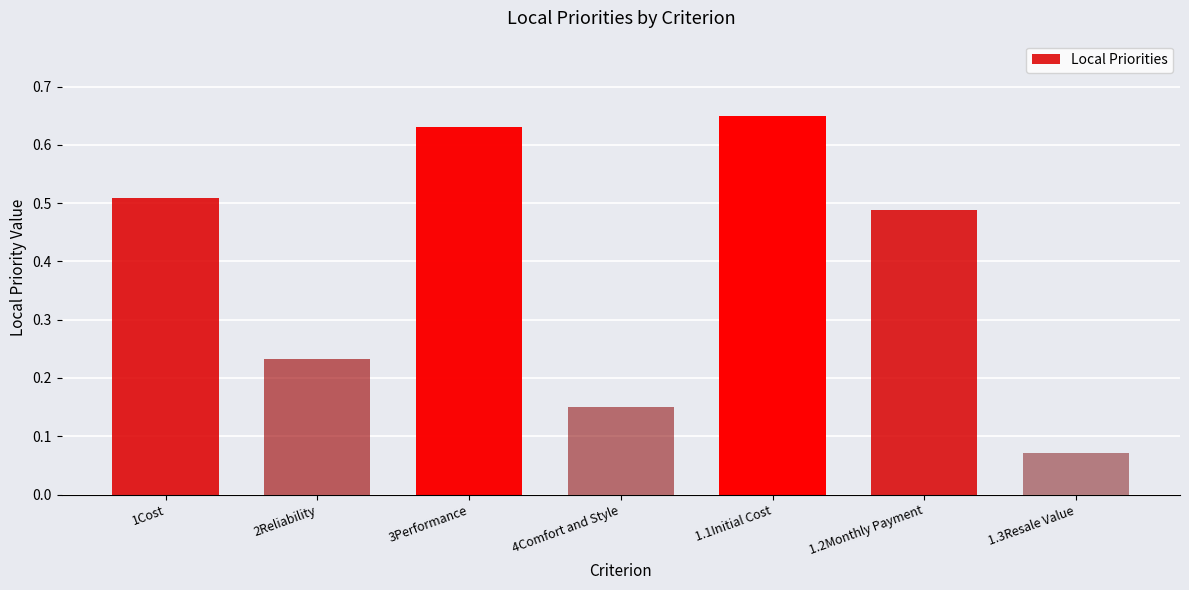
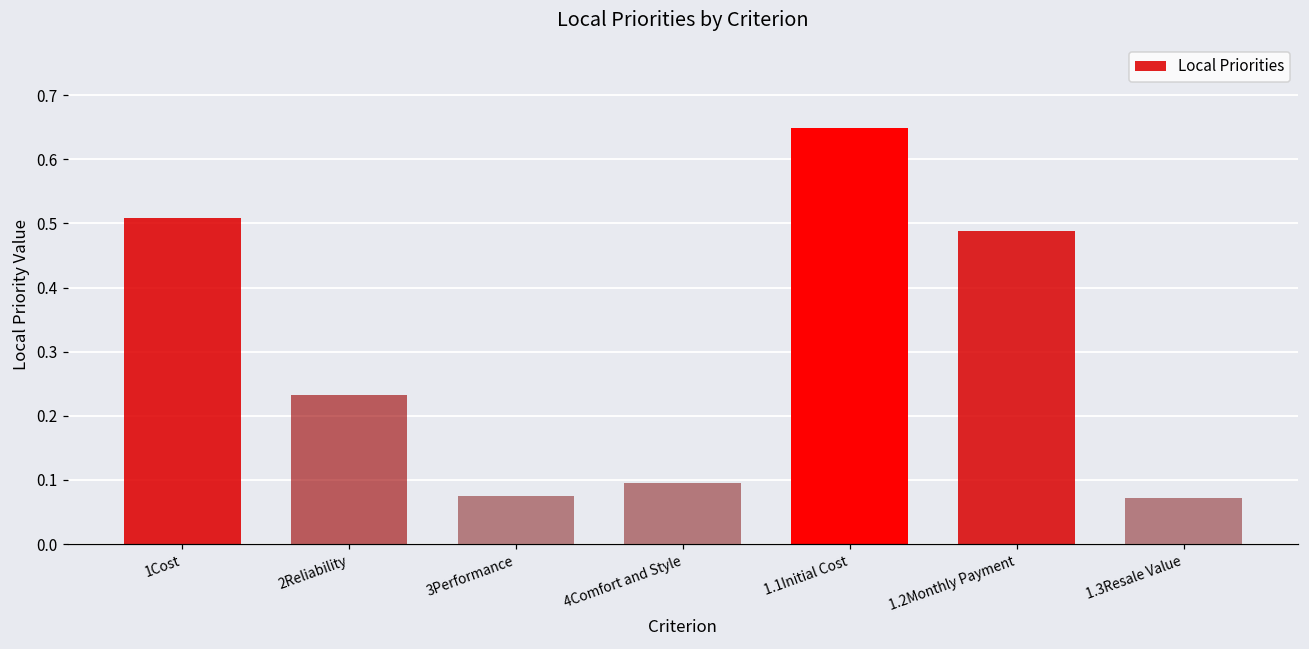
3Performance: 0.63 -> 0.08
4Comfort and Style: 0.15 -> 0.10
